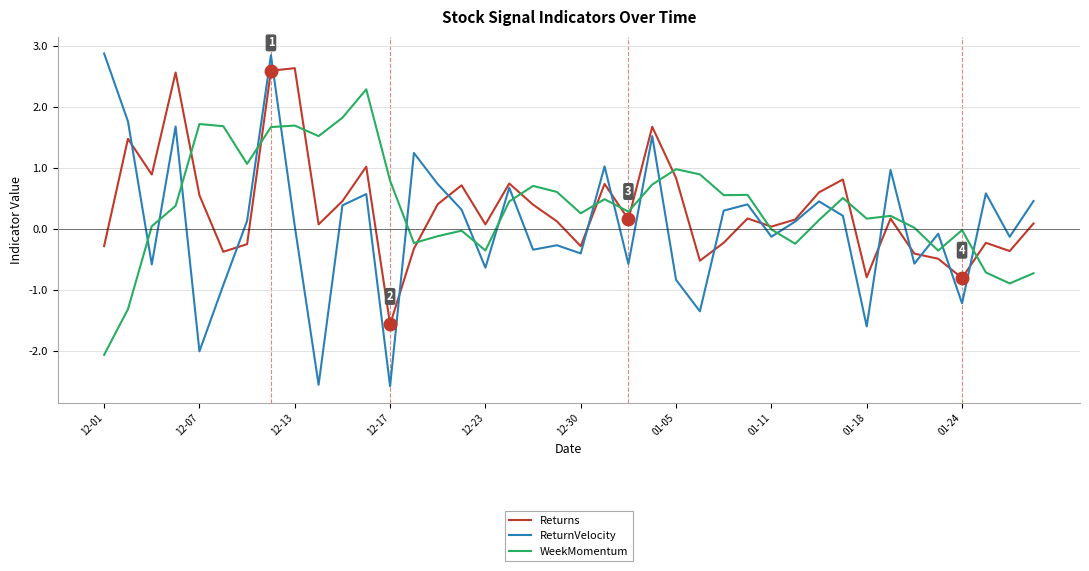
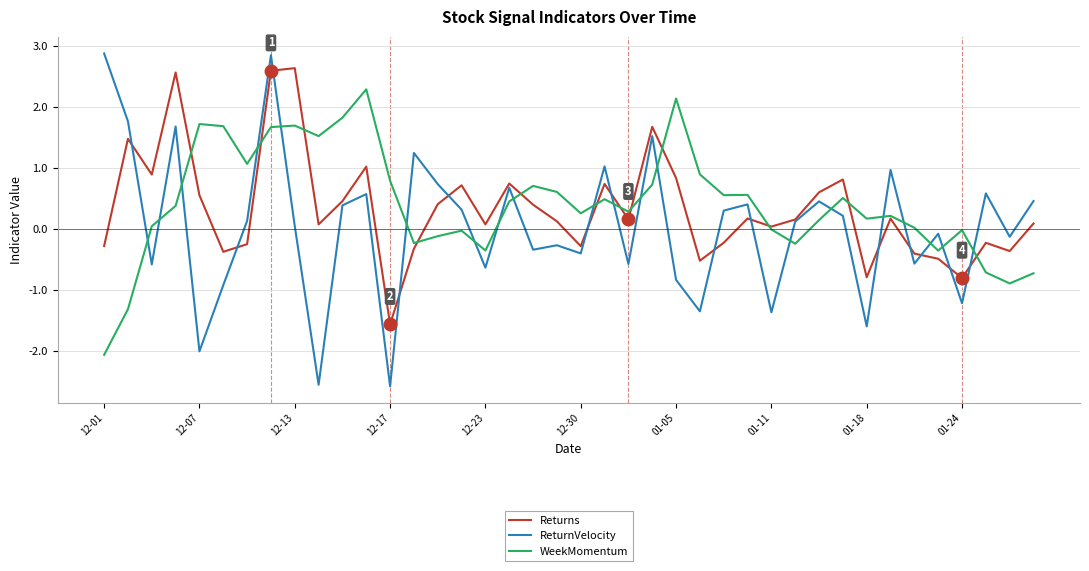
WeekMomentum, 01-05: 1.0 -> 2.1
ReturnVelocity, 01-11: -0.1 -> -1.4
